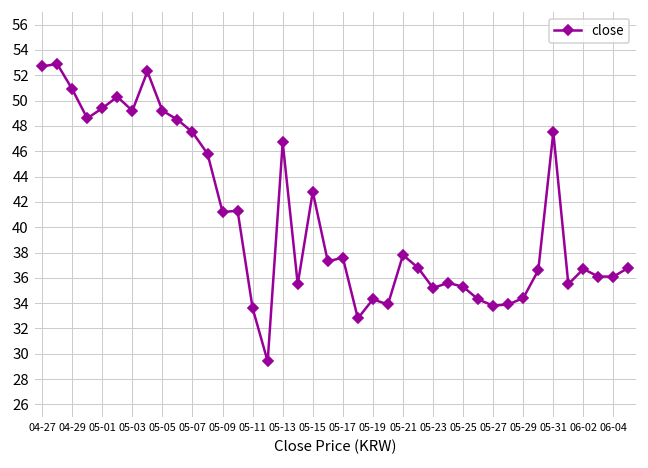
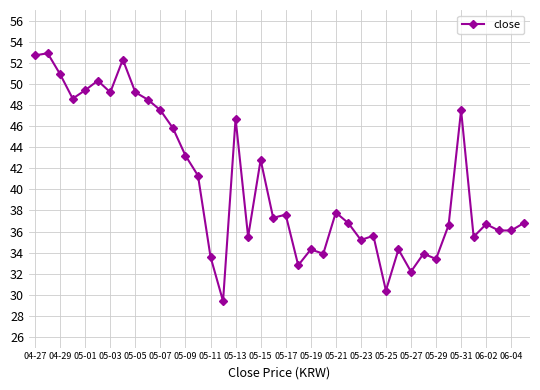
05-09: 41.2 -> 43.2
05-25: 35.3 -> 30.4
05-27: 33.8 -> 32.2
05-29: 34.4 -> 33.4
